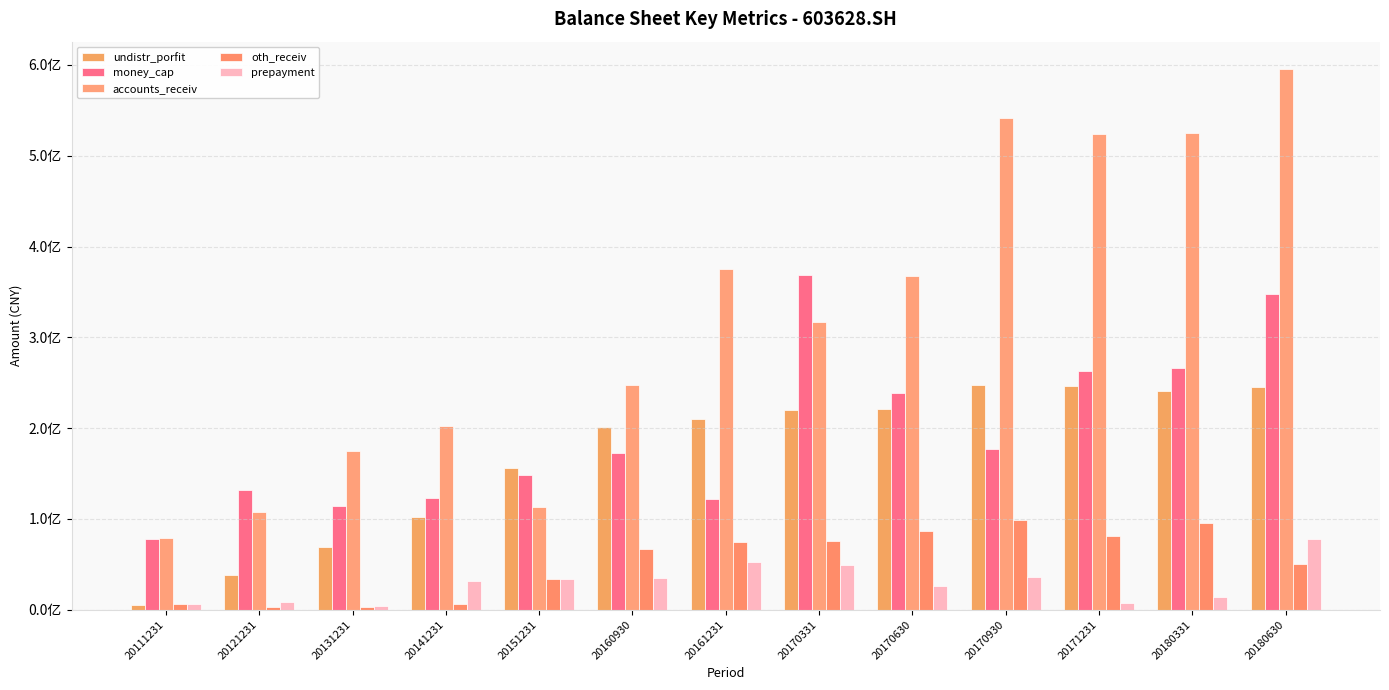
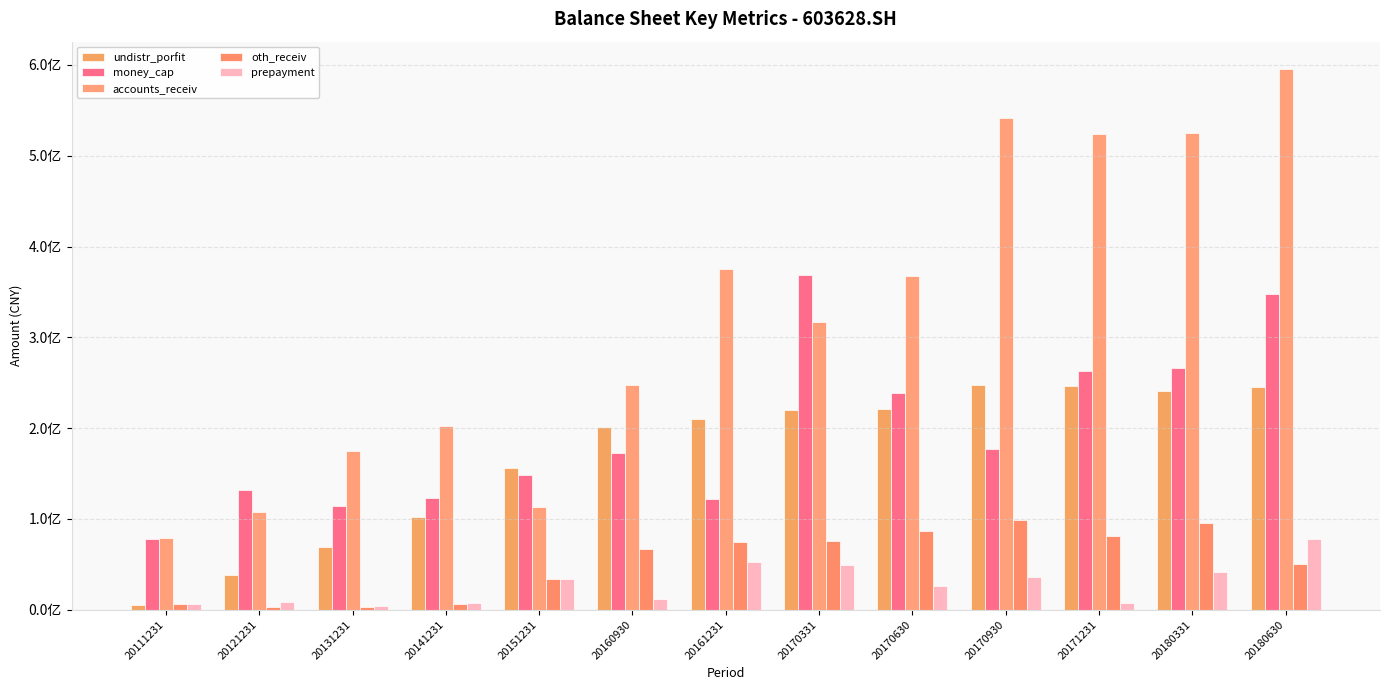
prepayment, 20141231: 0.3亿 -> 0.1亿
prepayment, 20160930: 0.3亿 -> 0.1亿
prepayment, 20180331: 0.1亿 -> 0.4亿
